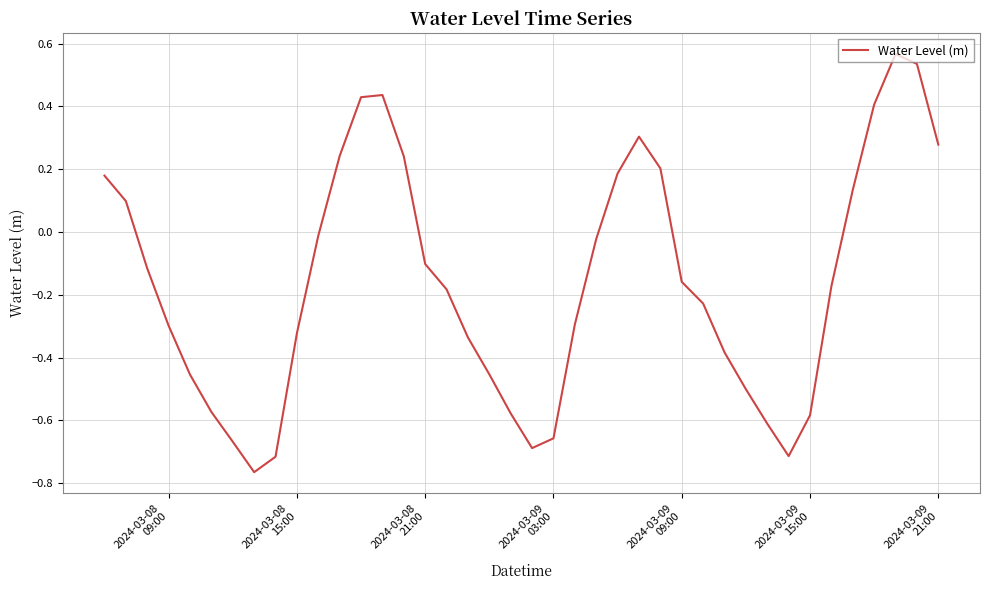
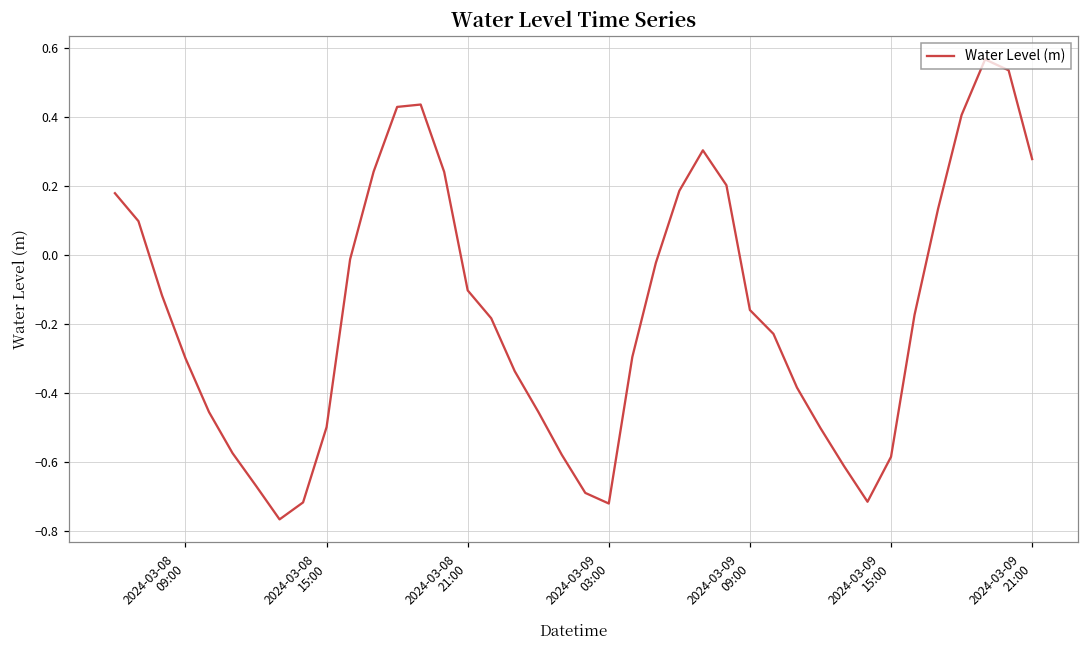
2024-03-08 15:00: -0.32 -> -0.50
2024-03-09 03:00: -0.66 -> -0.72
